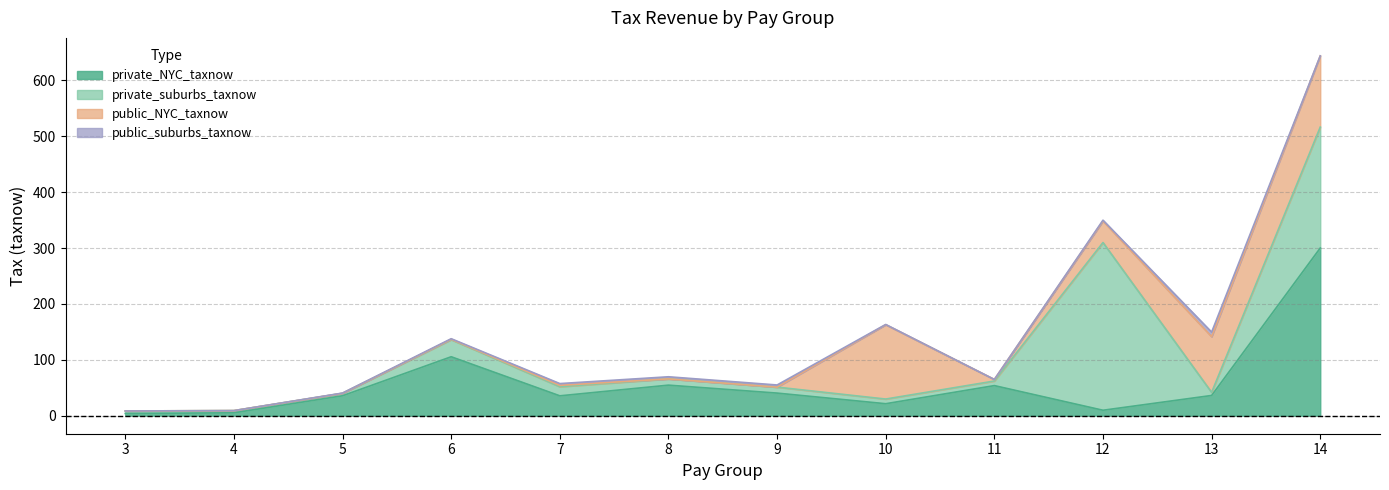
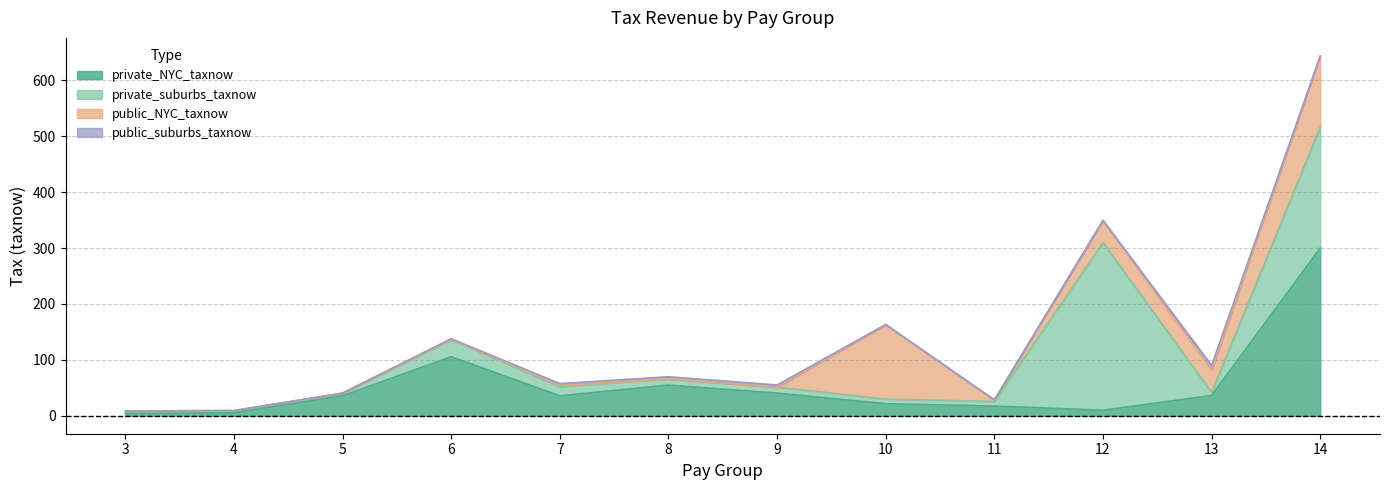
private_NYC_taxnow, 11: 50 -> 20
public_NYC_taxnow, 13: 100 -> 40
